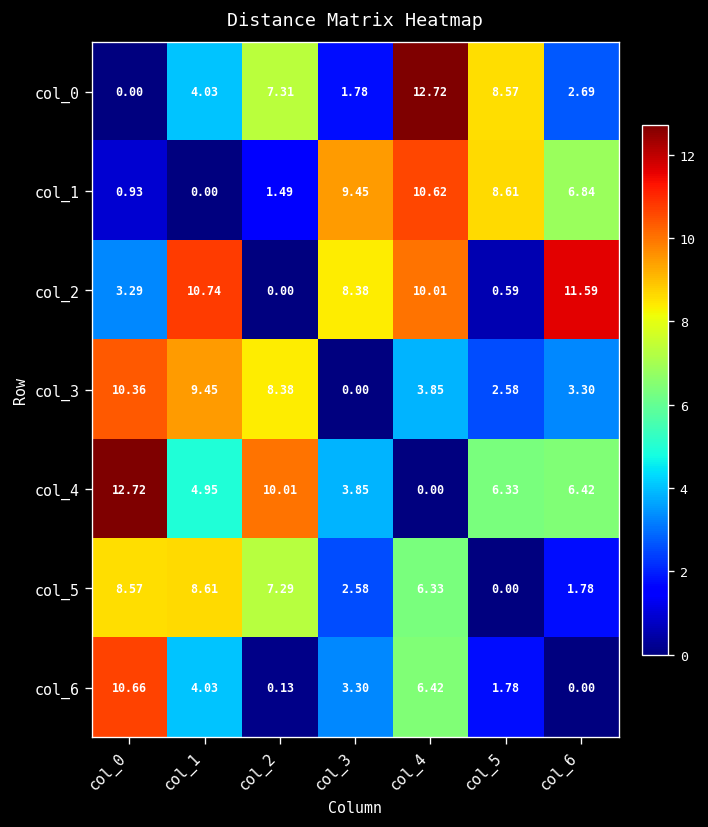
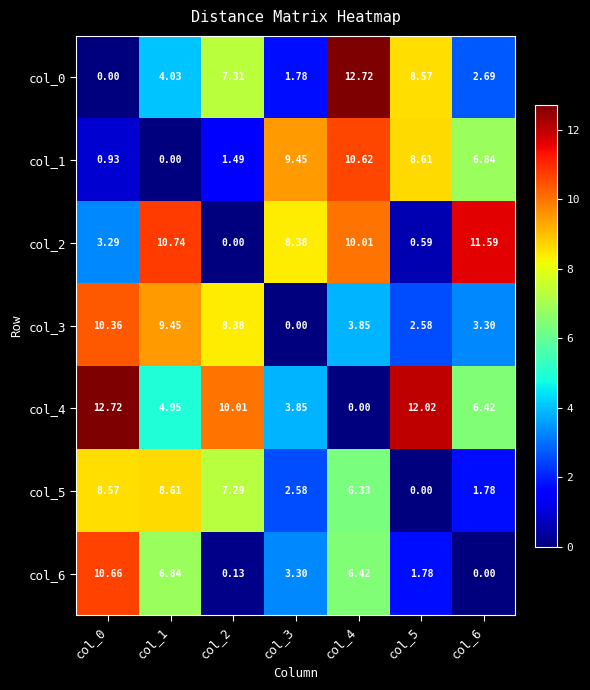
col_4, col_5: 6.33 -> 12.02
col_6, col_1: 4.03 -> 6.84
